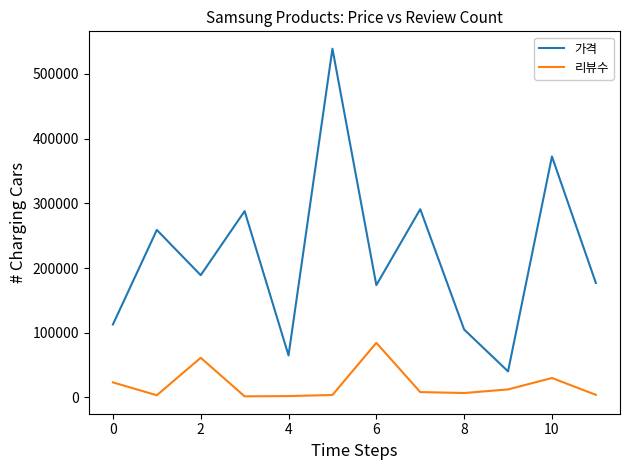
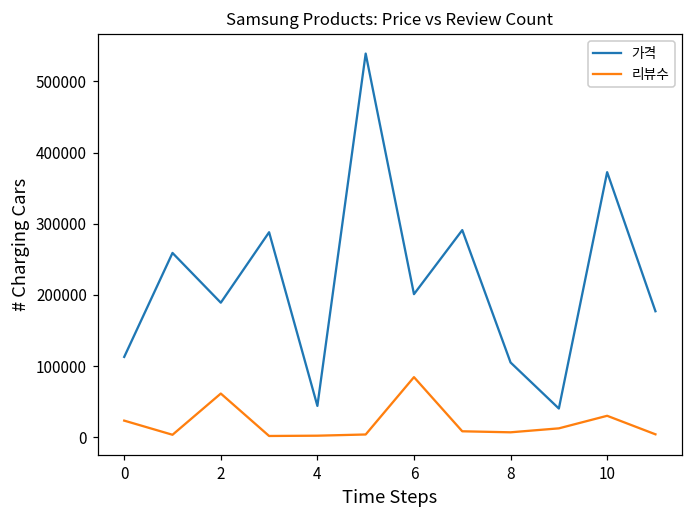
가격, 4: 70000 -> 40000
가격, 6: 170000 -> 200000
